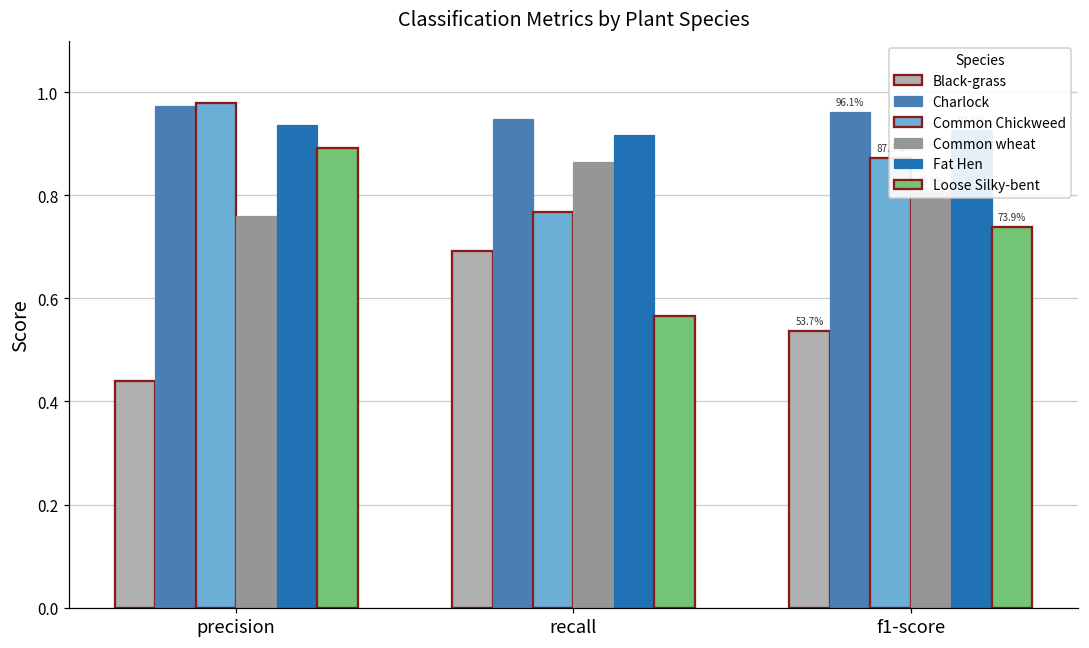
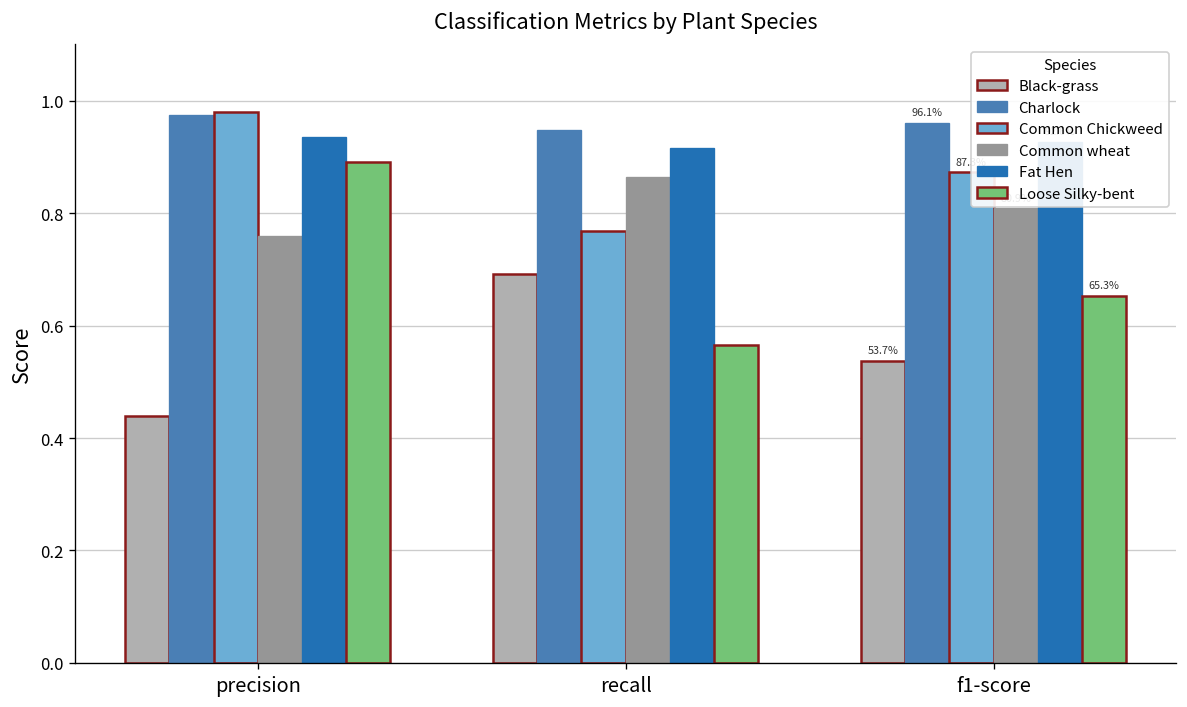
Loose Silky-bent, f1-score: 73.9% -> 65.3%
